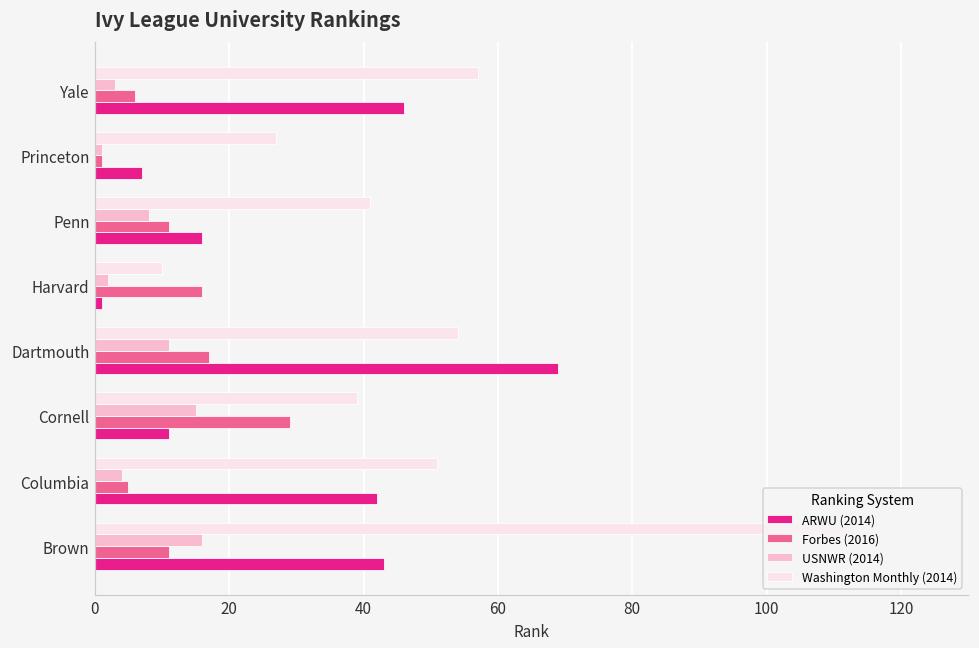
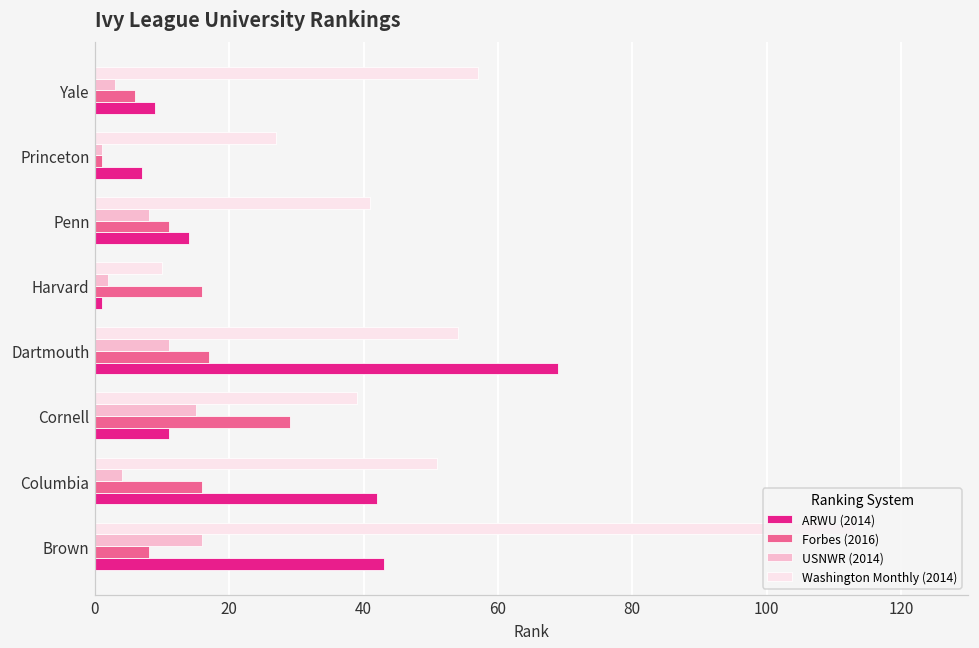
ARWU (2014), Yale: 46 -> 9
ARWU (2014), Penn: 16 -> 14
Forbes (2016), Columbia: 5 -> 16
Forbes (2016), Brown: 11 -> 8
